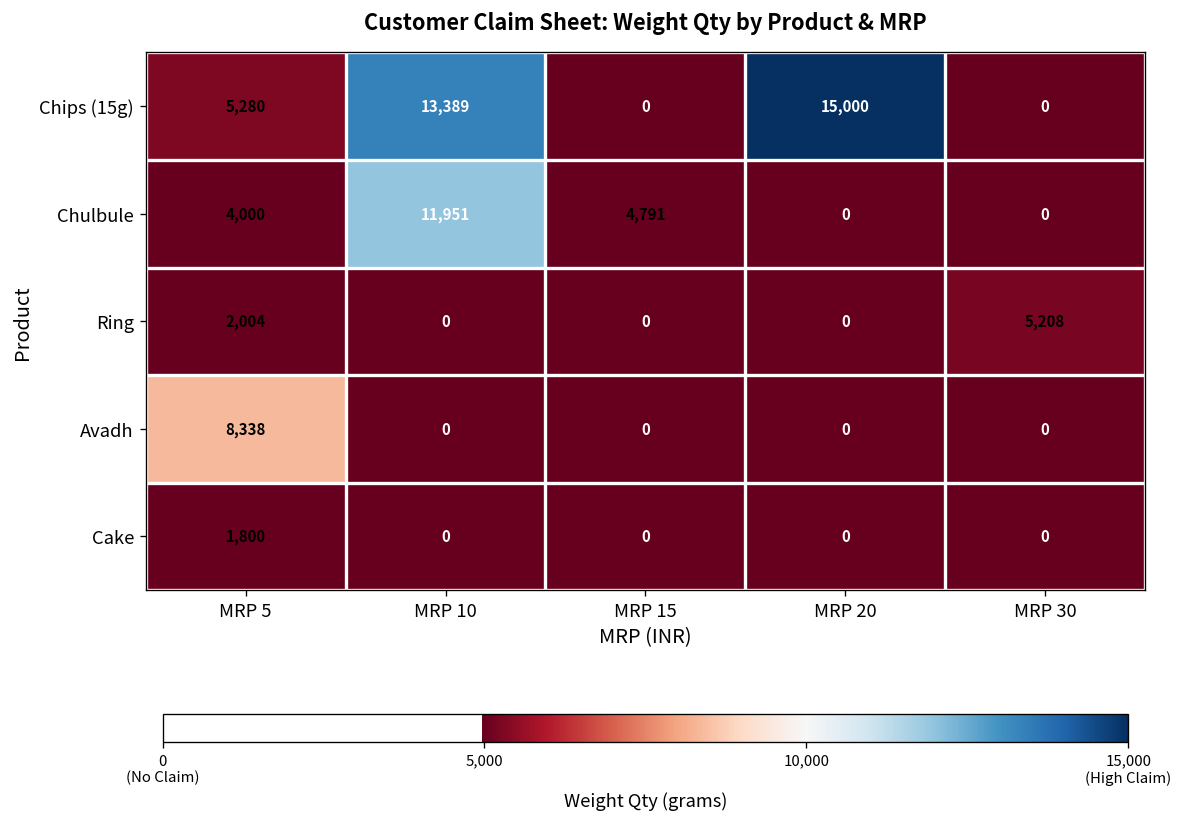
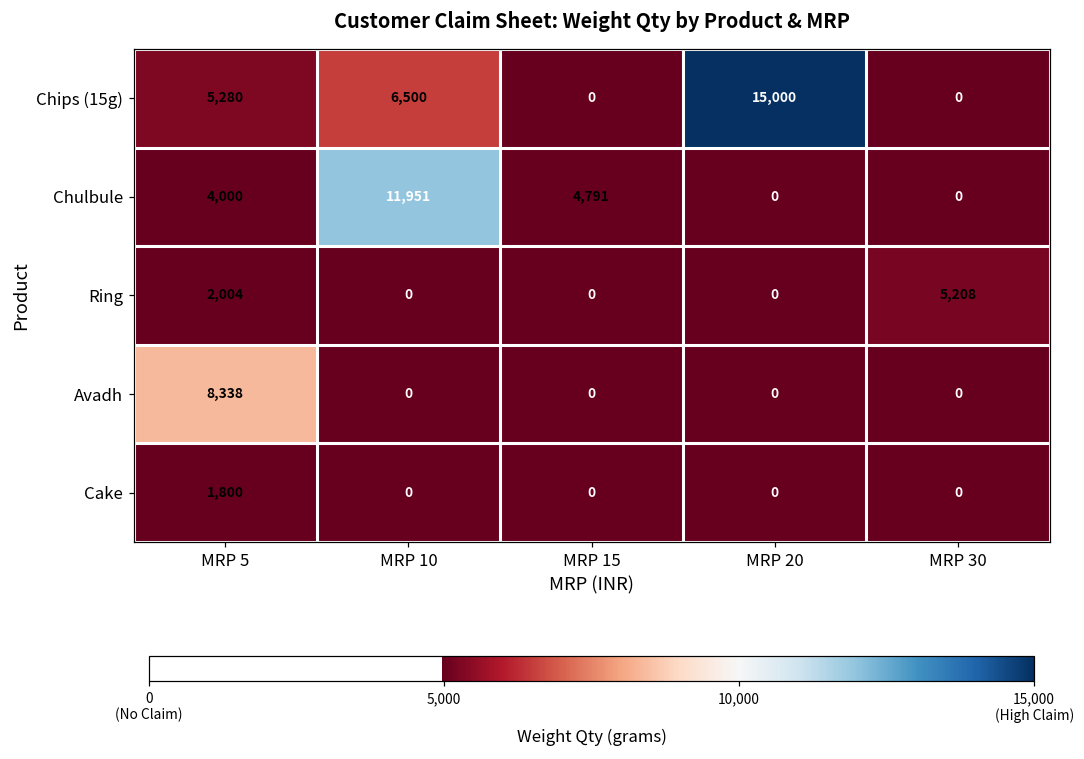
Chips (15g), MRP 10: 13,389 -> 6,500
